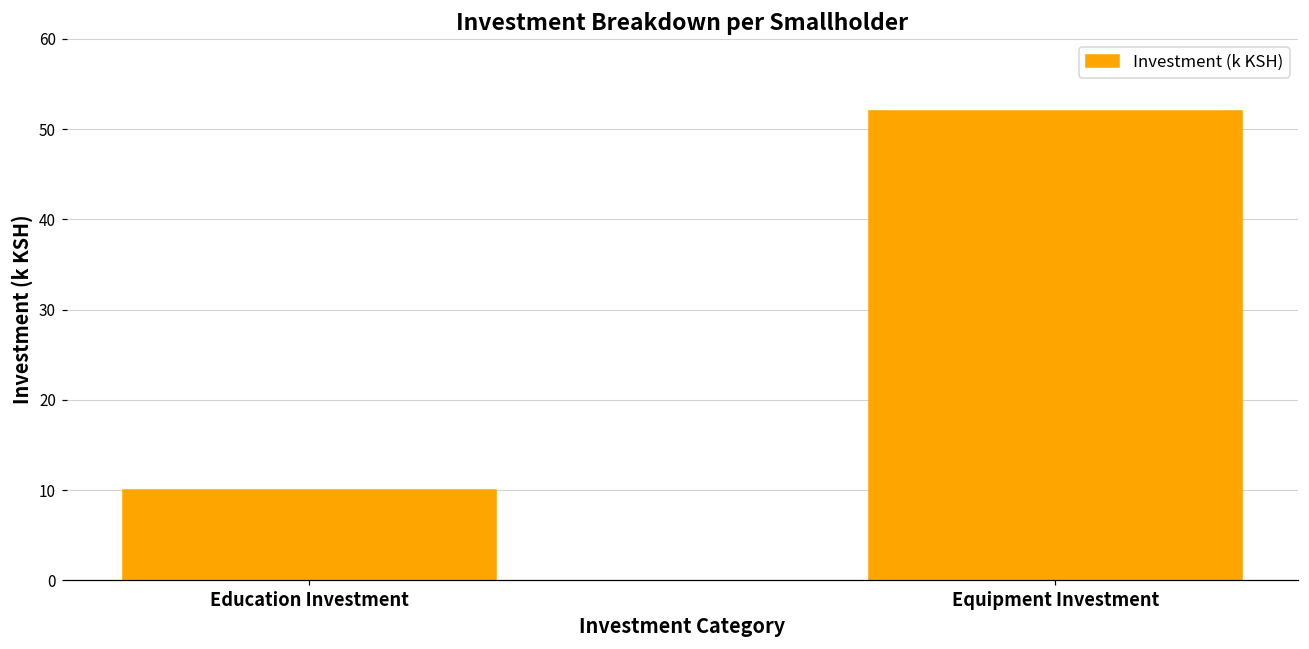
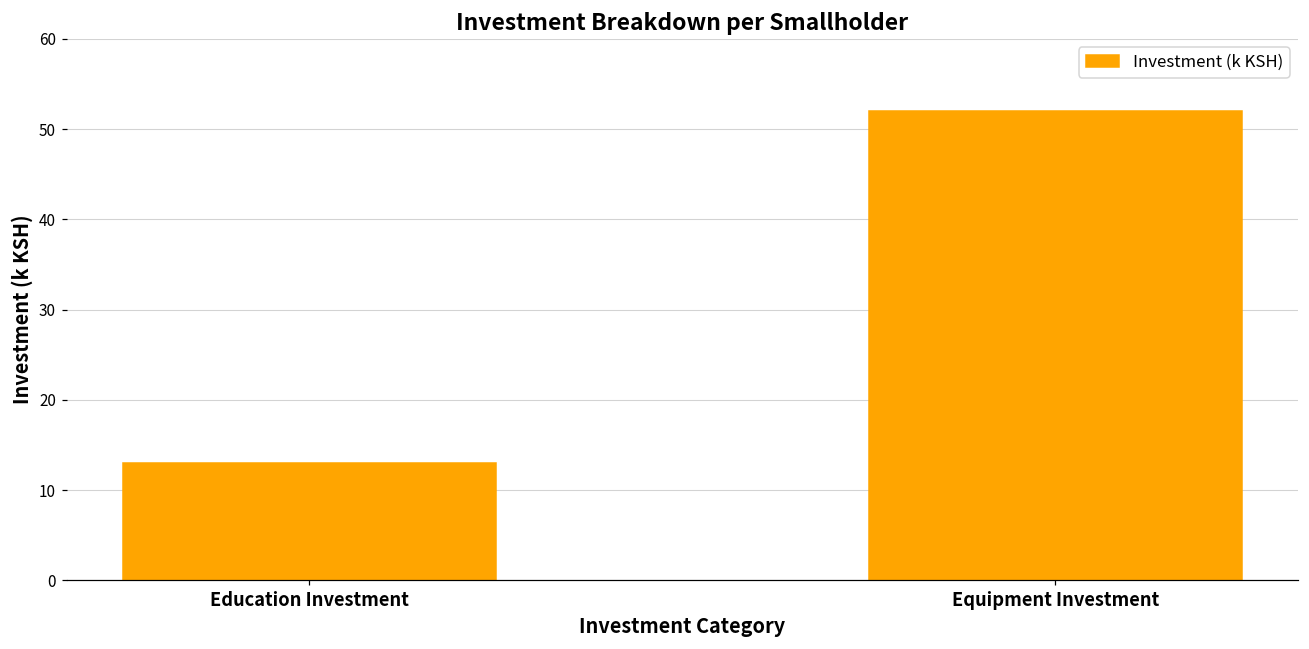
Education Investment: 10 -> 13
